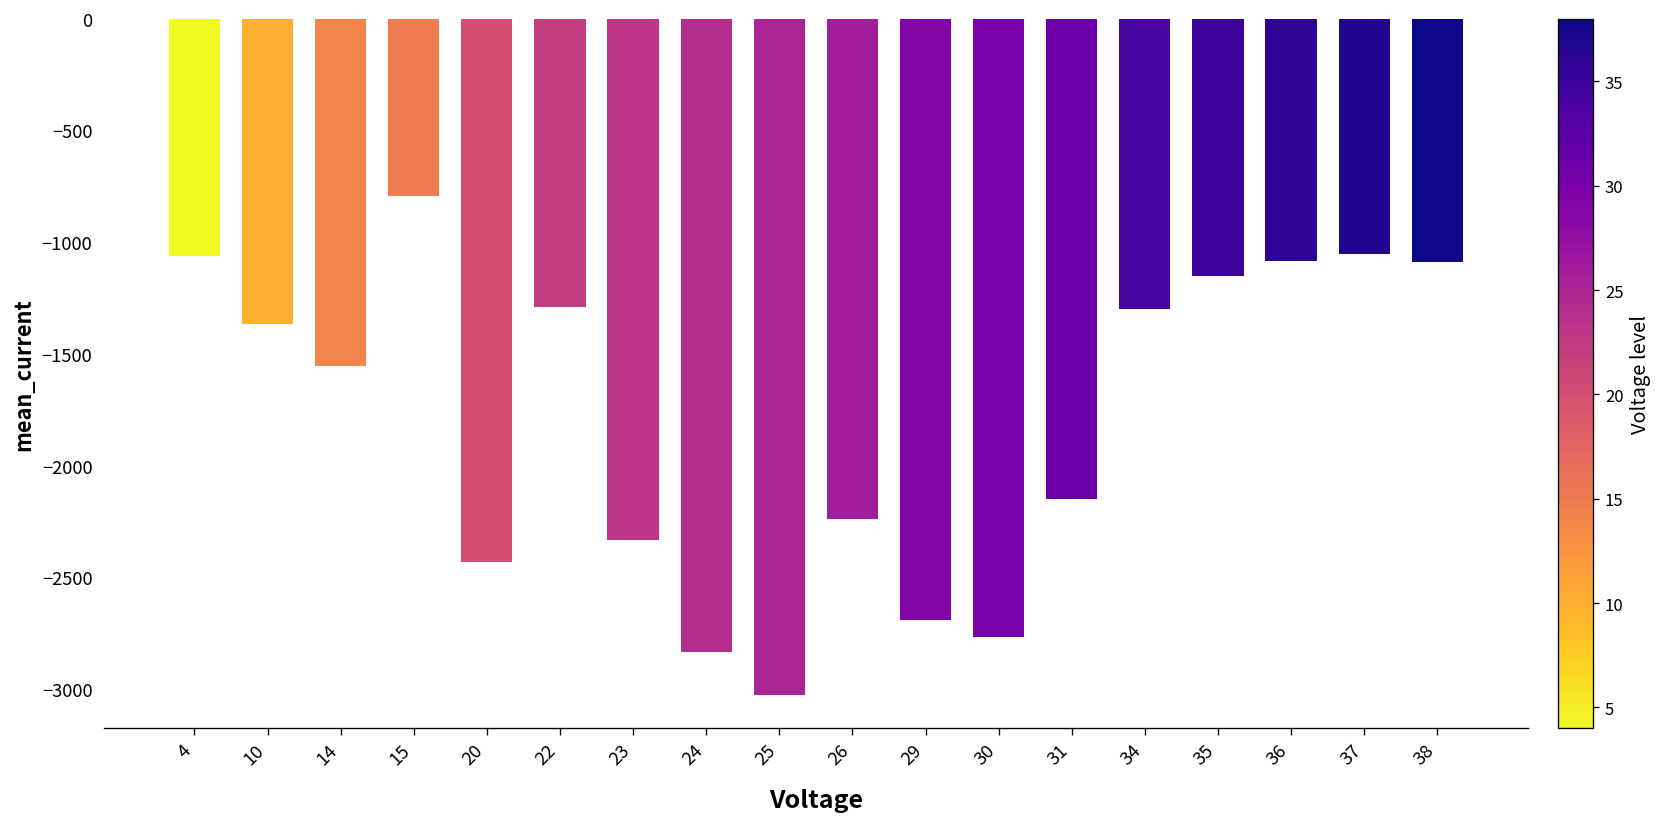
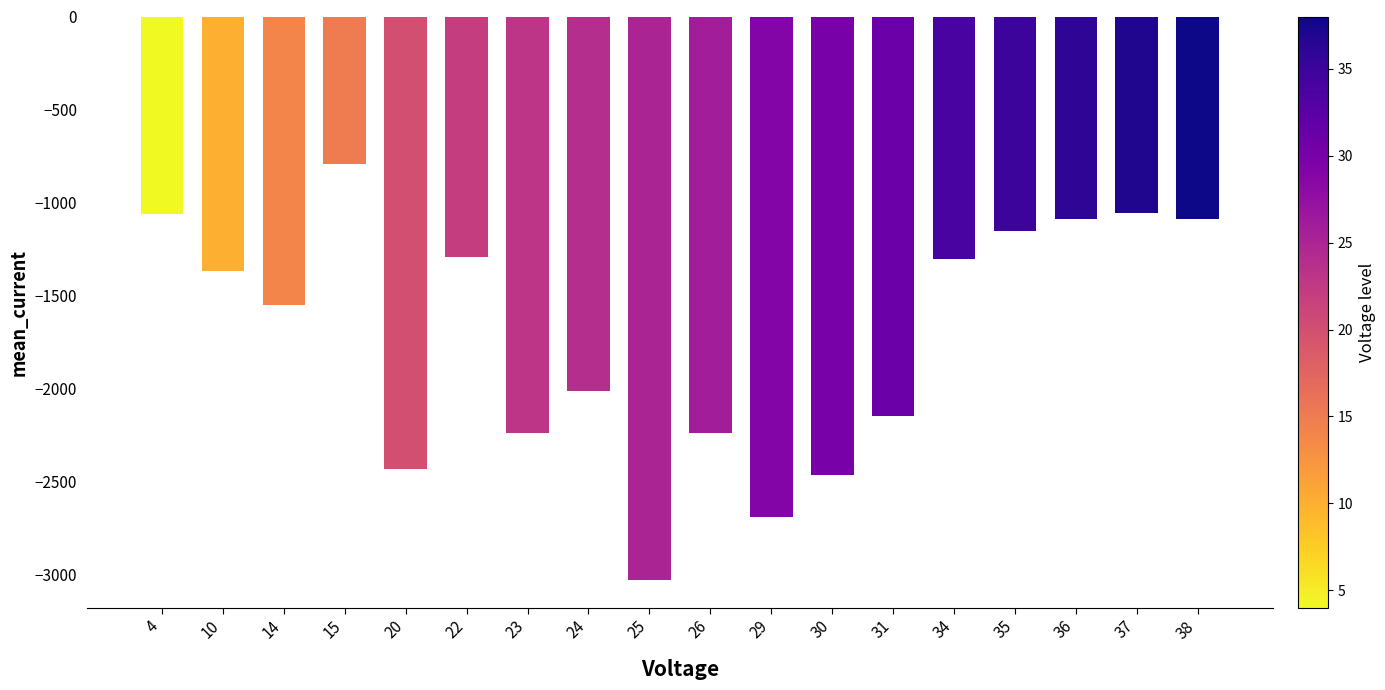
23: -2330 -> -2240
24: -2840 -> -2010
30: -2770 -> -2470
